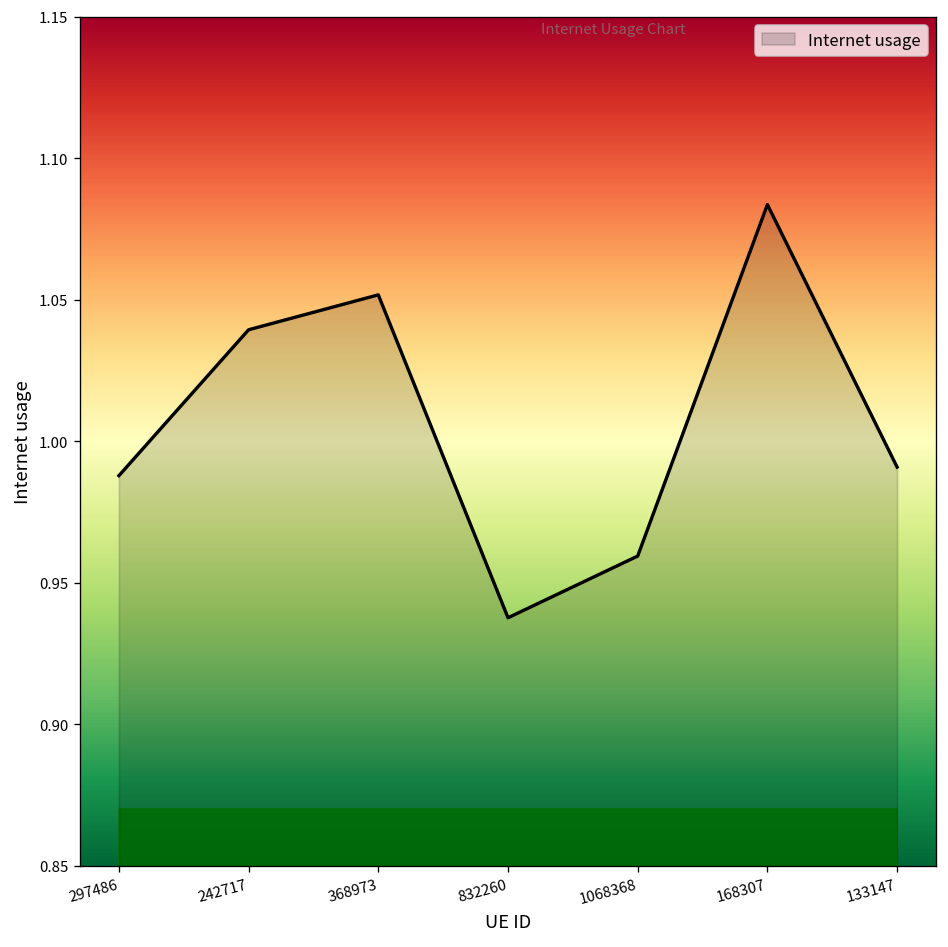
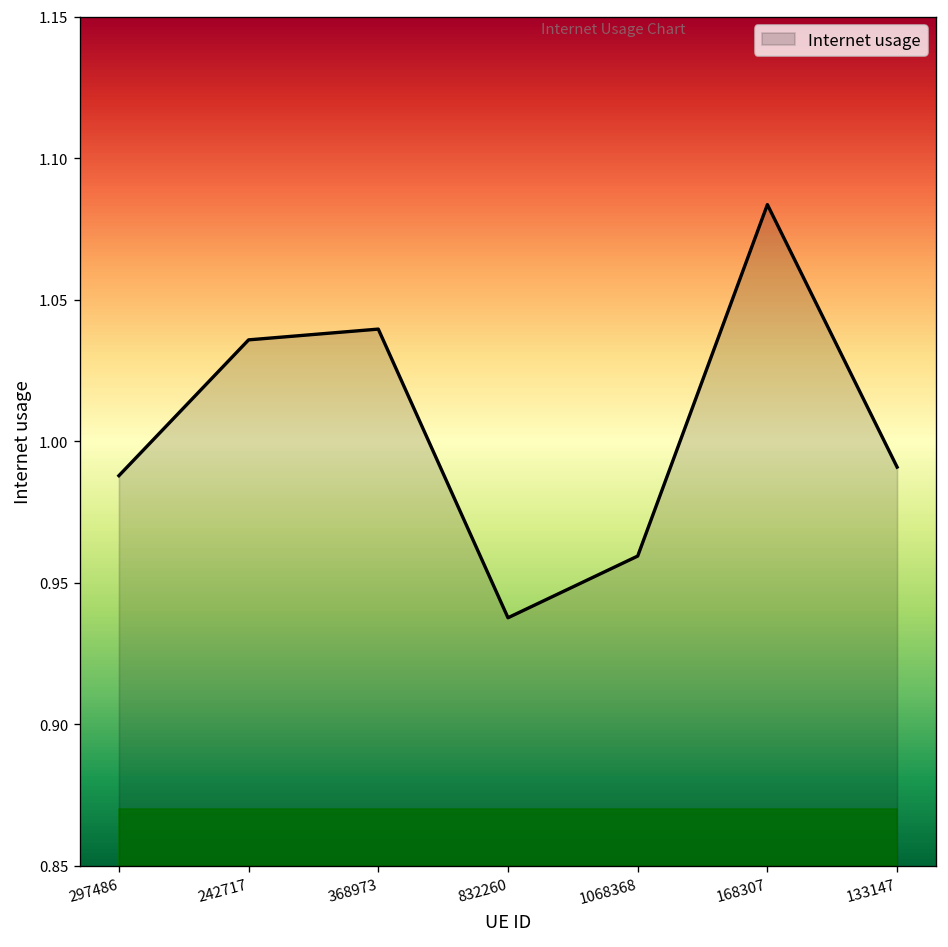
Internet usage, 242717: 1.039 -> 1.036
Internet usage, 368973: 1.052 -> 1.040
